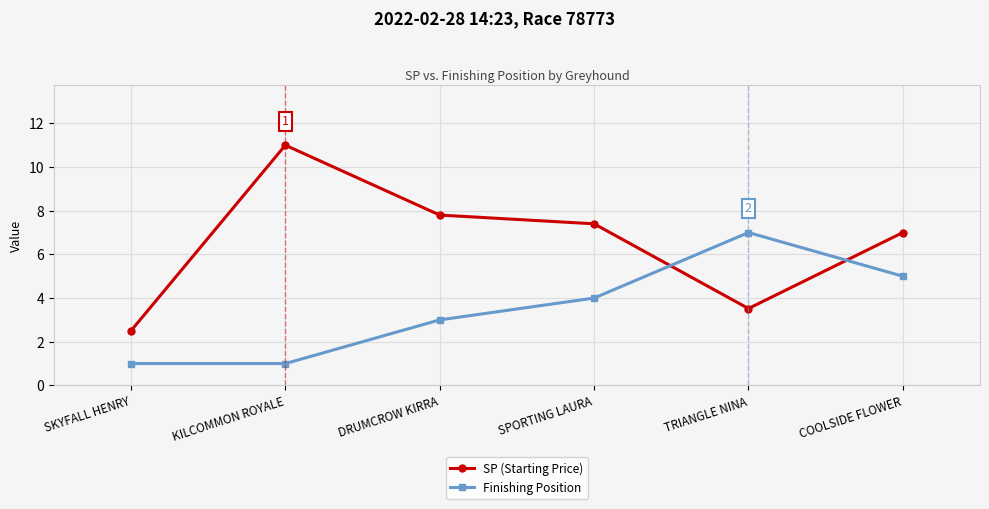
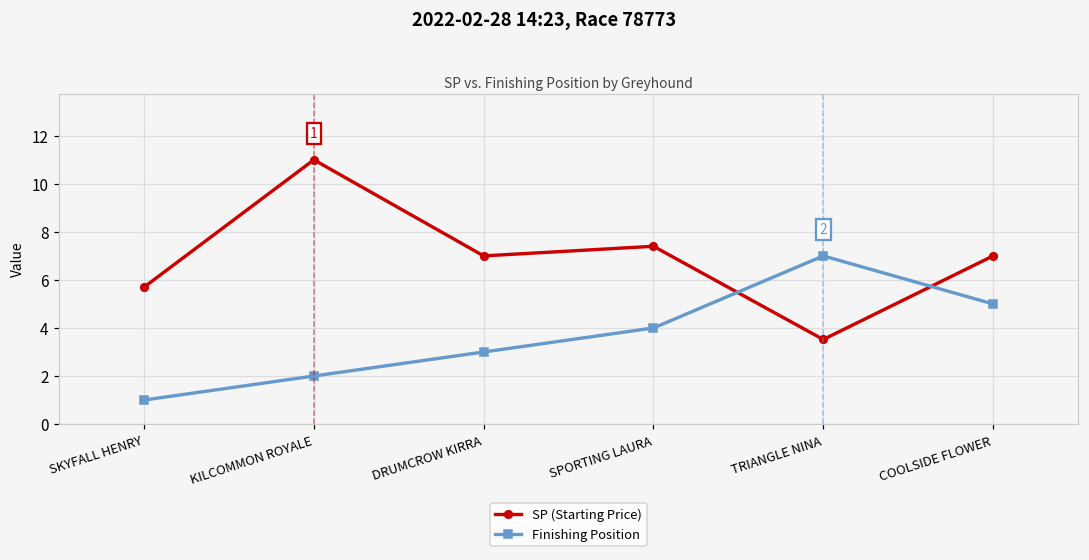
SP (Starting Price), SKYFALL HENRY: 2.5 -> 5.7
Finishing Position, KILCOMMON ROYALE: 1 -> 2
SP (Starting Price), DRUMCROW KIRRA: 7.8 -> 7.0
